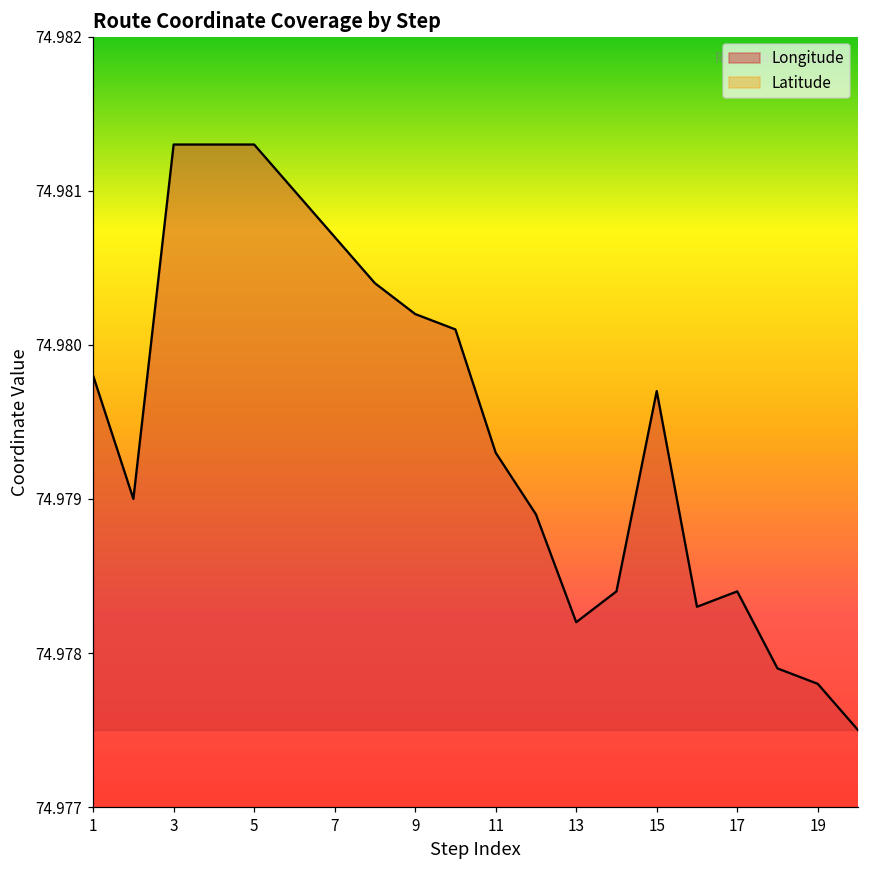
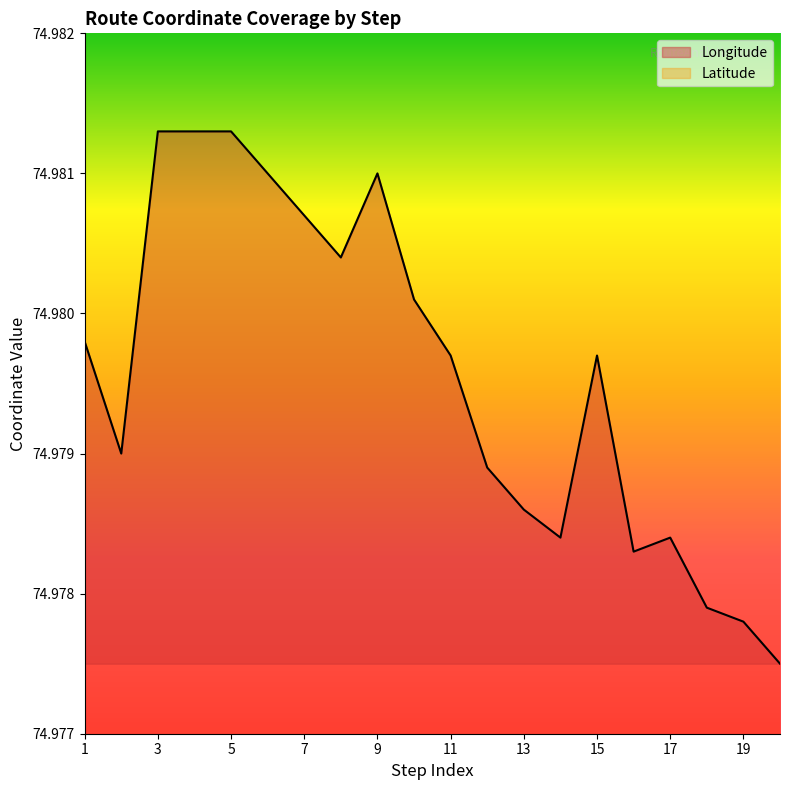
Longitude, 9: 74.9802 -> 74.9810
Longitude, 11: 74.9793 -> 74.9797
Longitude, 13: 74.9782 -> 74.9786
